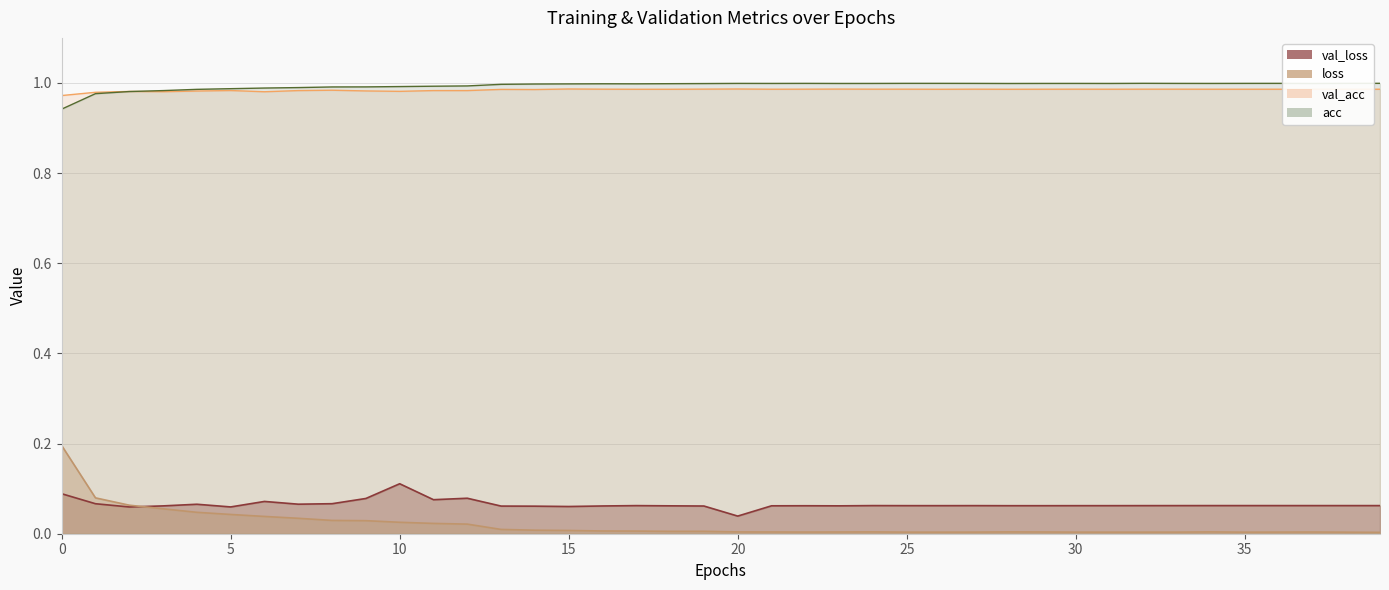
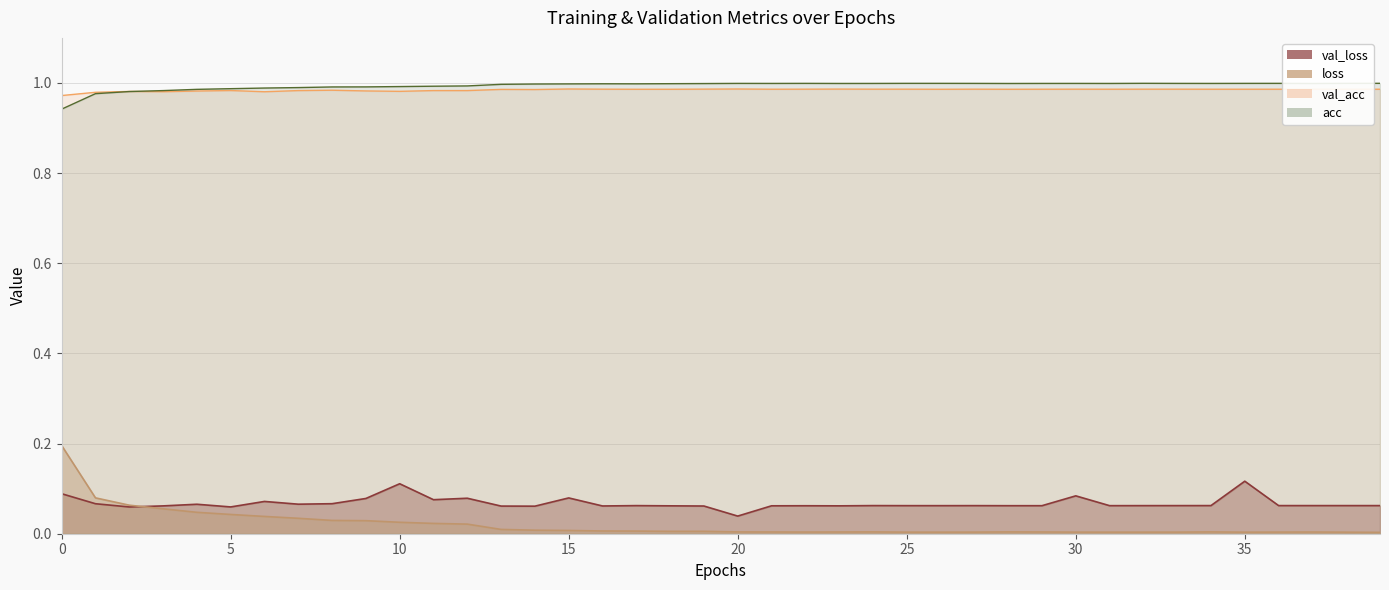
val_loss, 15: 0.06 -> 0.08
val_loss, 30: 0.06 -> 0.08
val_loss, 35: 0.06 -> 0.12
